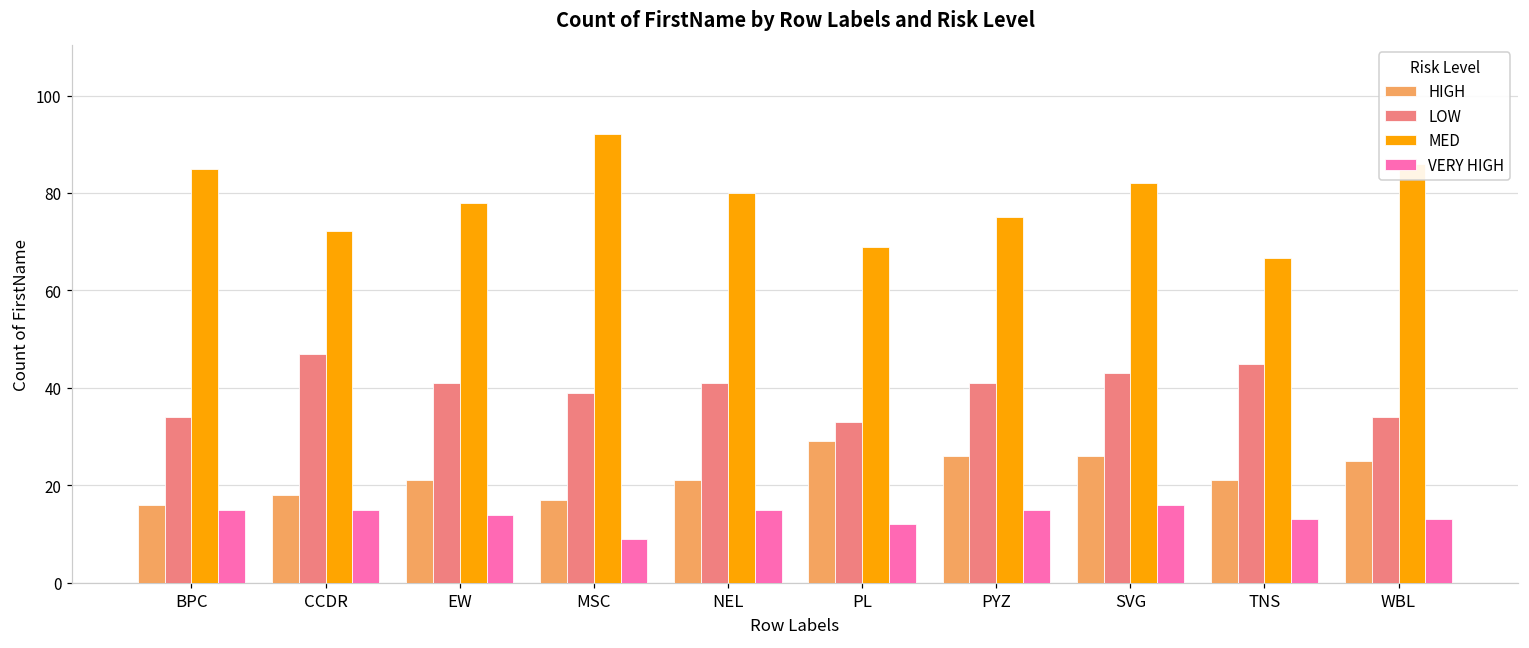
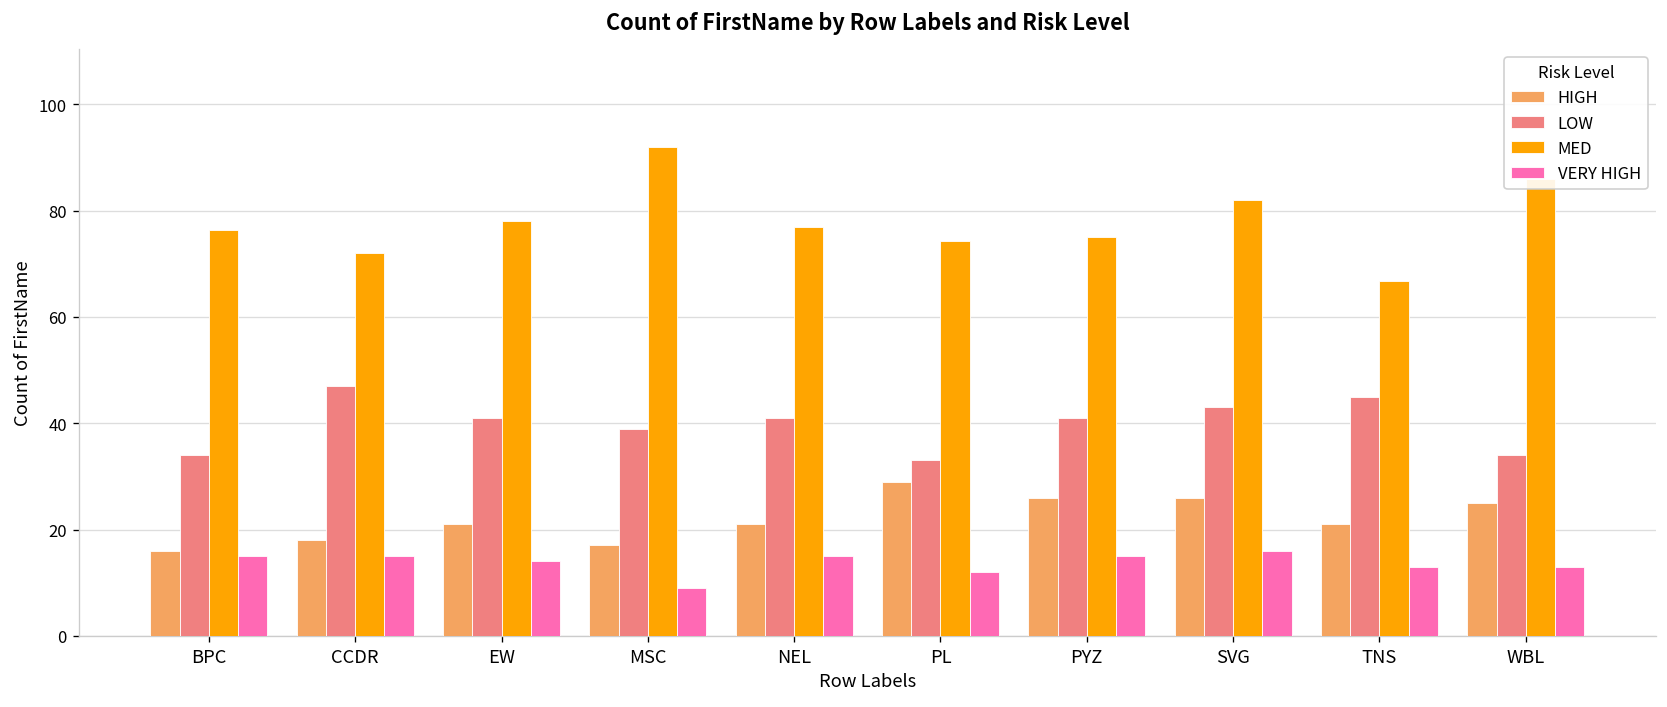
MED, BPC: 85 -> 76
MED, NEL: 80 -> 77
MED, PL: 69 -> 74
